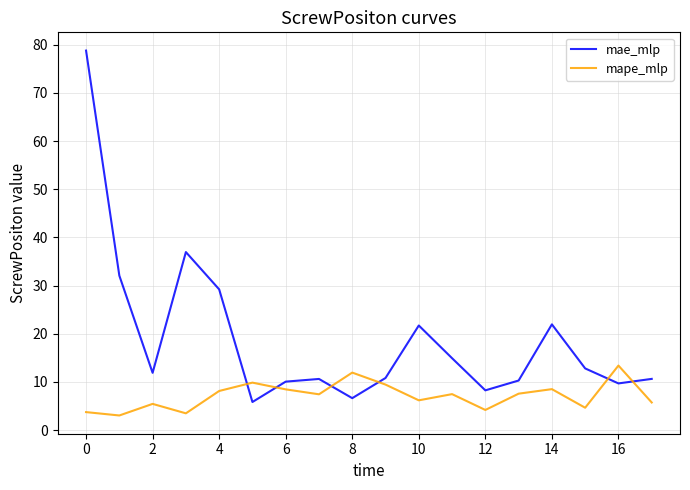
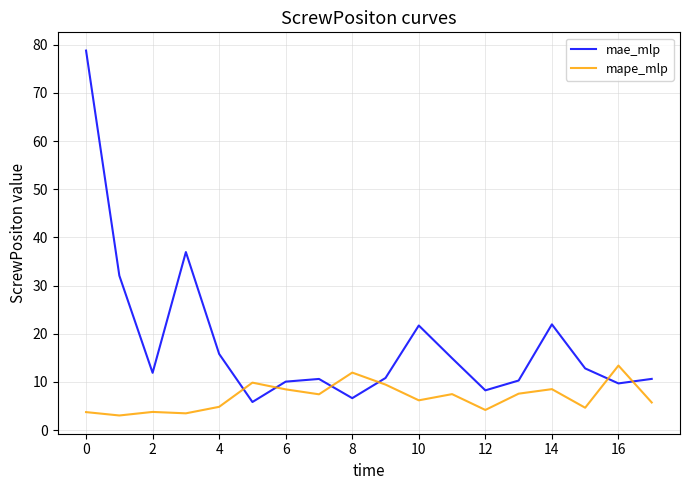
mape_mlp, 2: 5 -> 4
mae_mlp, 4: 29 -> 16
mape_mlp, 4: 8 -> 5
